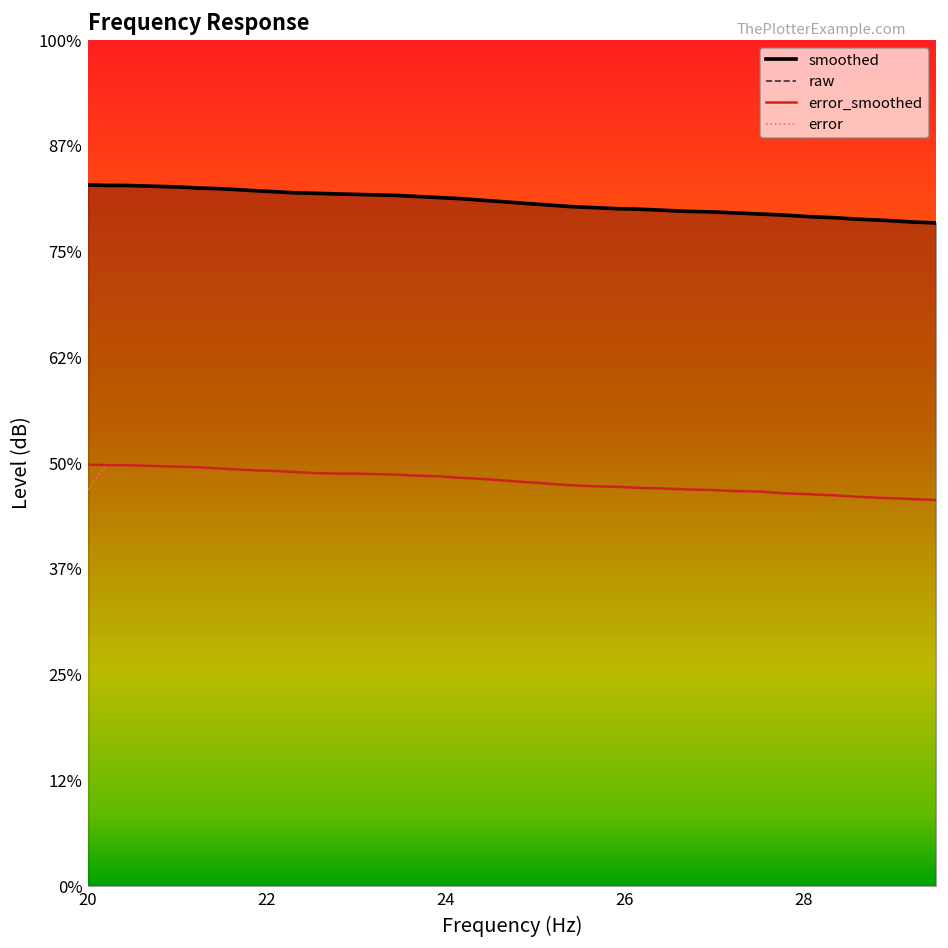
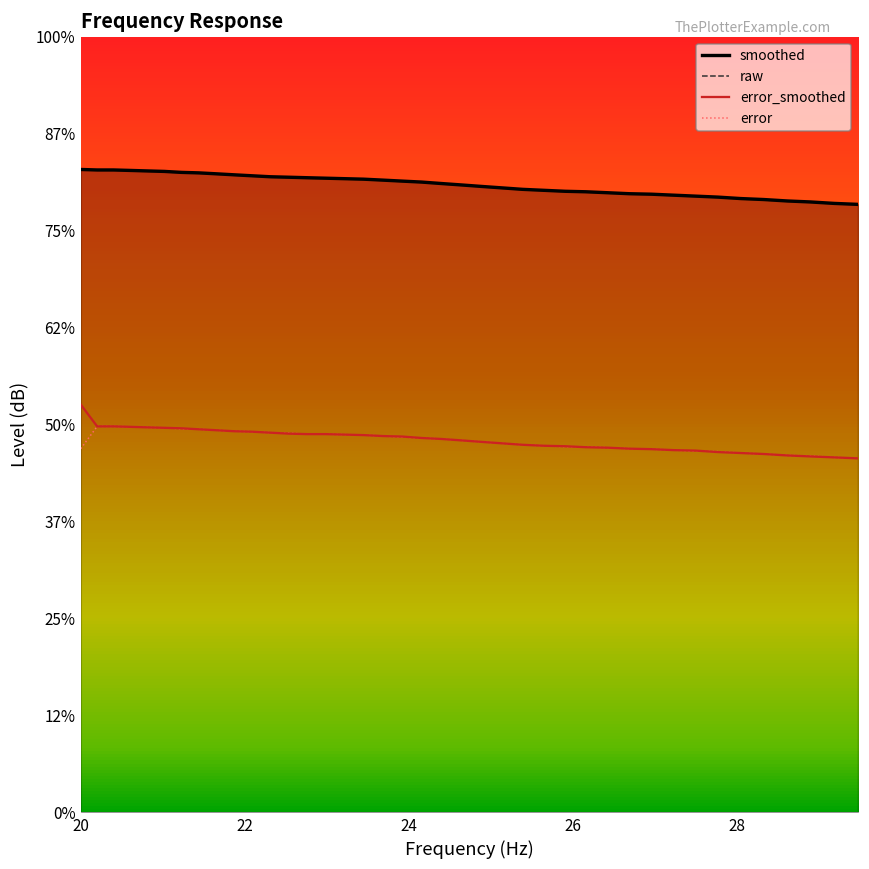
error_smoothed, 20: 50% -> 53%
